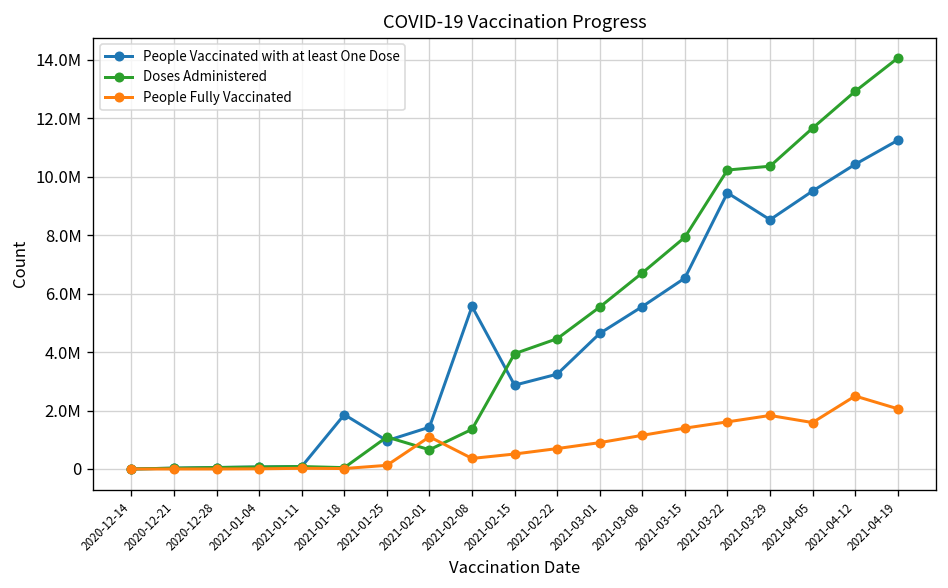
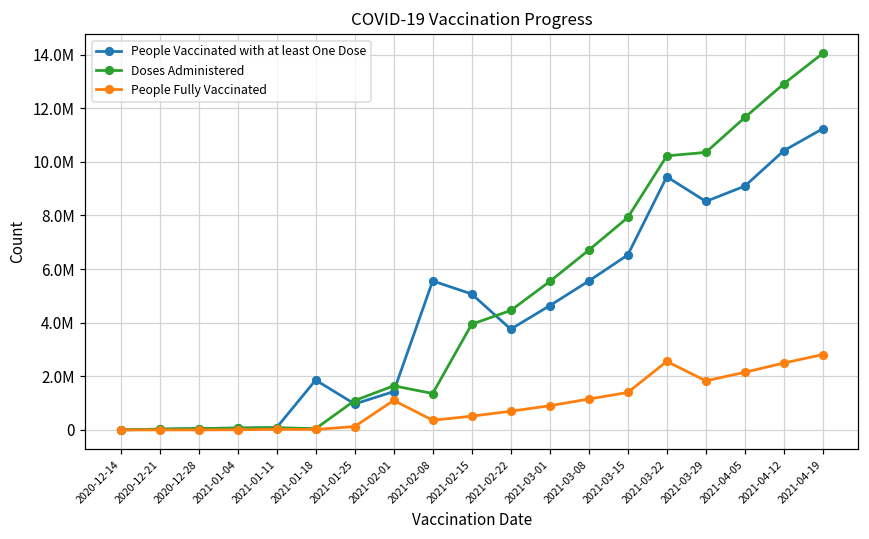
Doses Administered, 2021-02-01: 700000 -> 1600000
People Vaccinated with at least One Dose, 2021-02-15: 2900000 -> 5100000
People Vaccinated with at least One Dose, 2021-02-22: 3200000 -> 3800000
People Fully Vaccinated, 2021-03-22: 1600000 -> 2600000
People Vaccinated with at least One Dose, 2021-04-05: 9500000 -> 9100000
People Fully Vaccinated, 2021-04-05: 1600000 -> 2200000
People Fully Vaccinated, 2021-04-19: 2100000 -> 2800000
